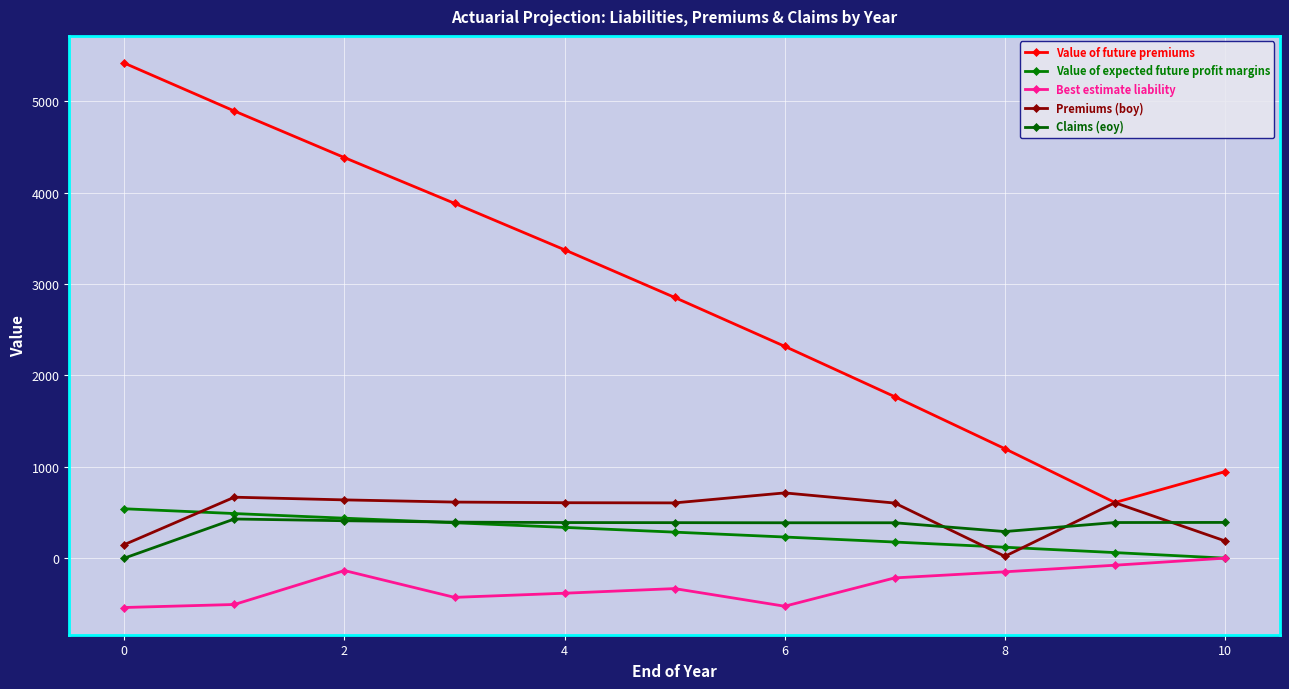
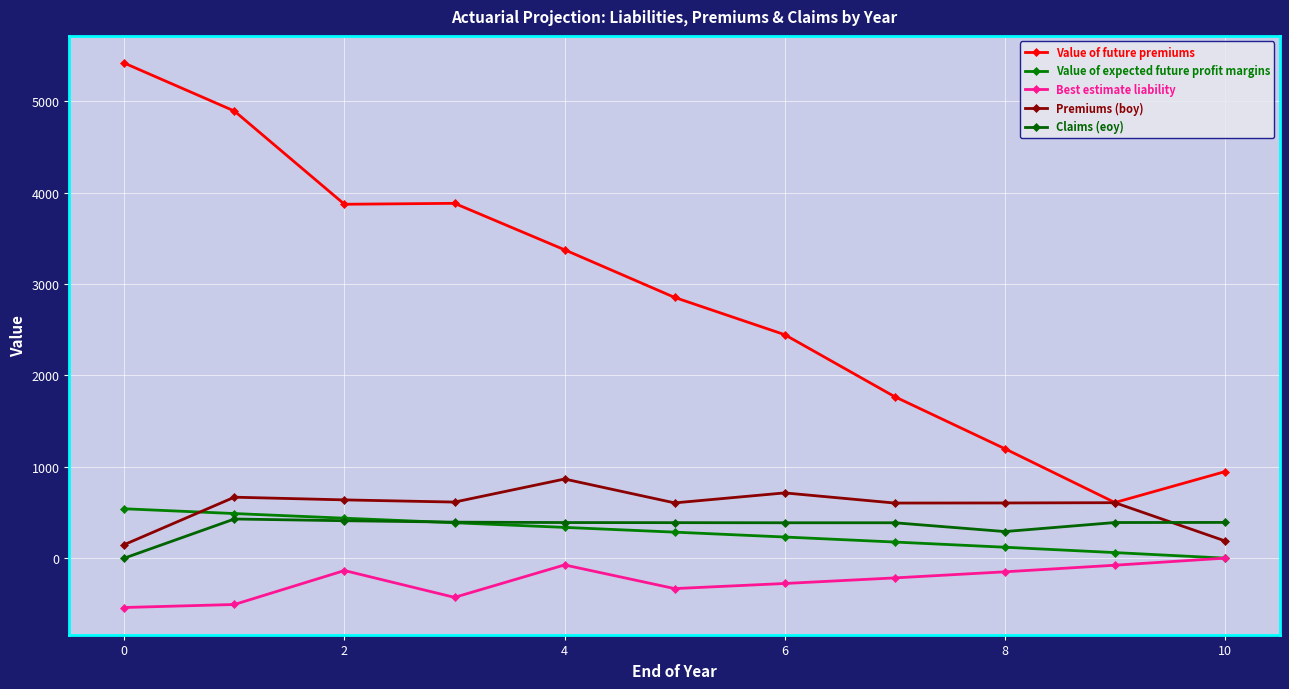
Value of future premiums, 2: 4400 -> 3900
Best estimate liability, 4: -400 -> -100
Premiums (boy), 4: 600 -> 900
Value of future premiums, 6: 2300 -> 2400
Best estimate liability, 6: -500 -> -300
Premiums (boy), 8: 0 -> 600
